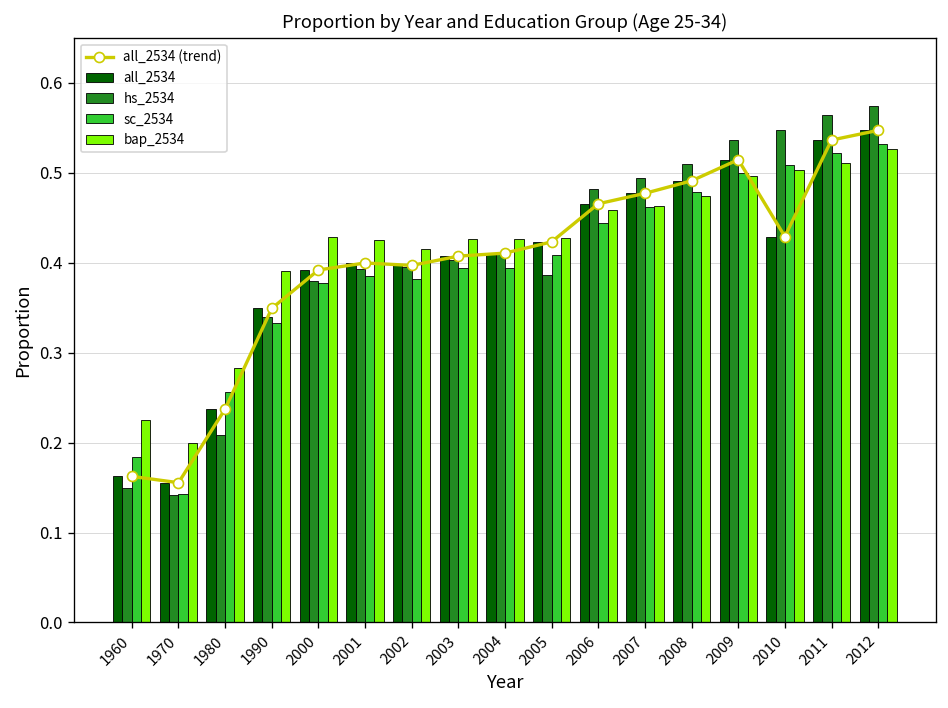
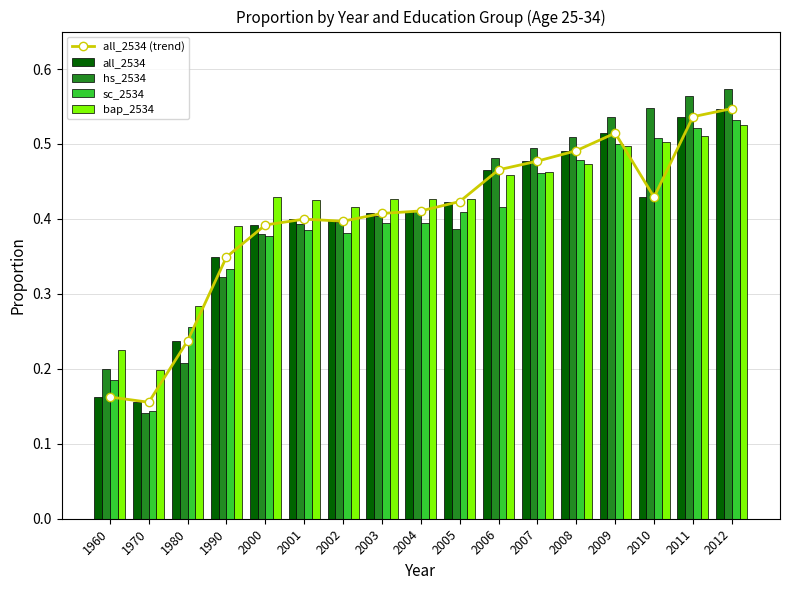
hs_2534, 1960: 0.15 -> 0.20
hs_2534, 1990: 0.34 -> 0.32
sc_2534, 2006: 0.44 -> 0.42
